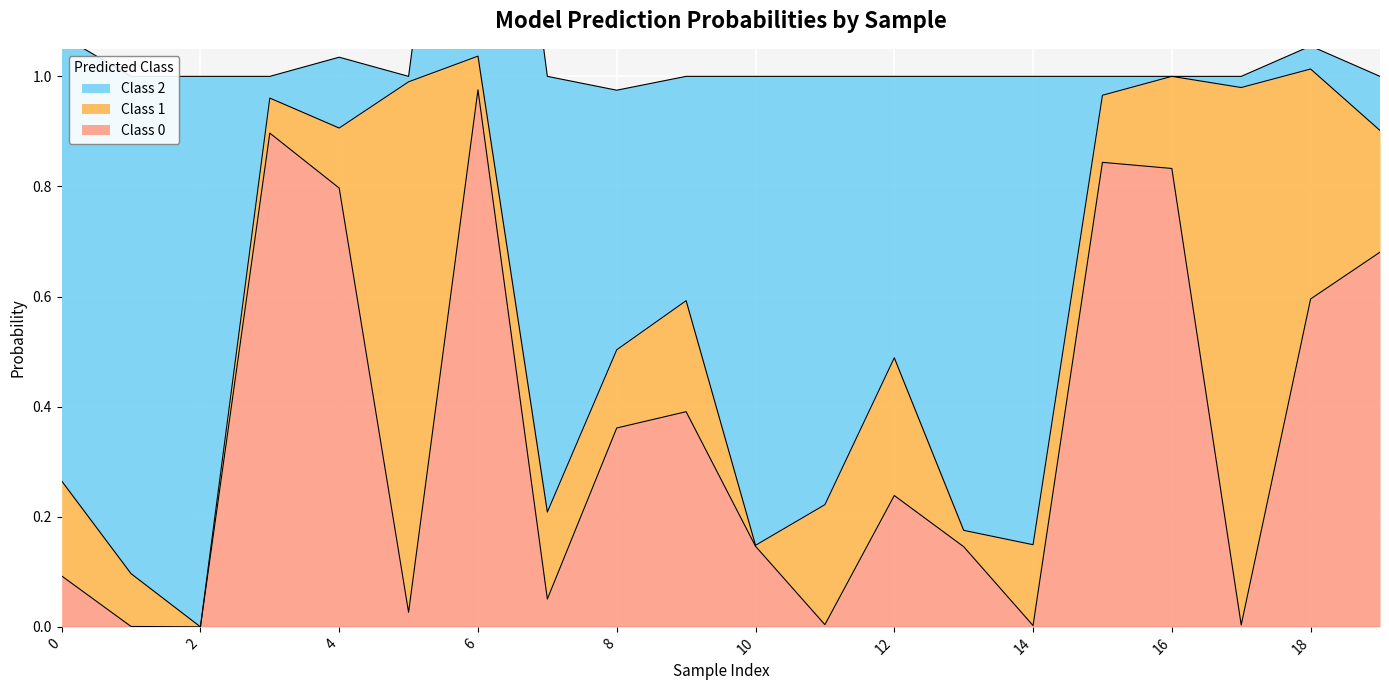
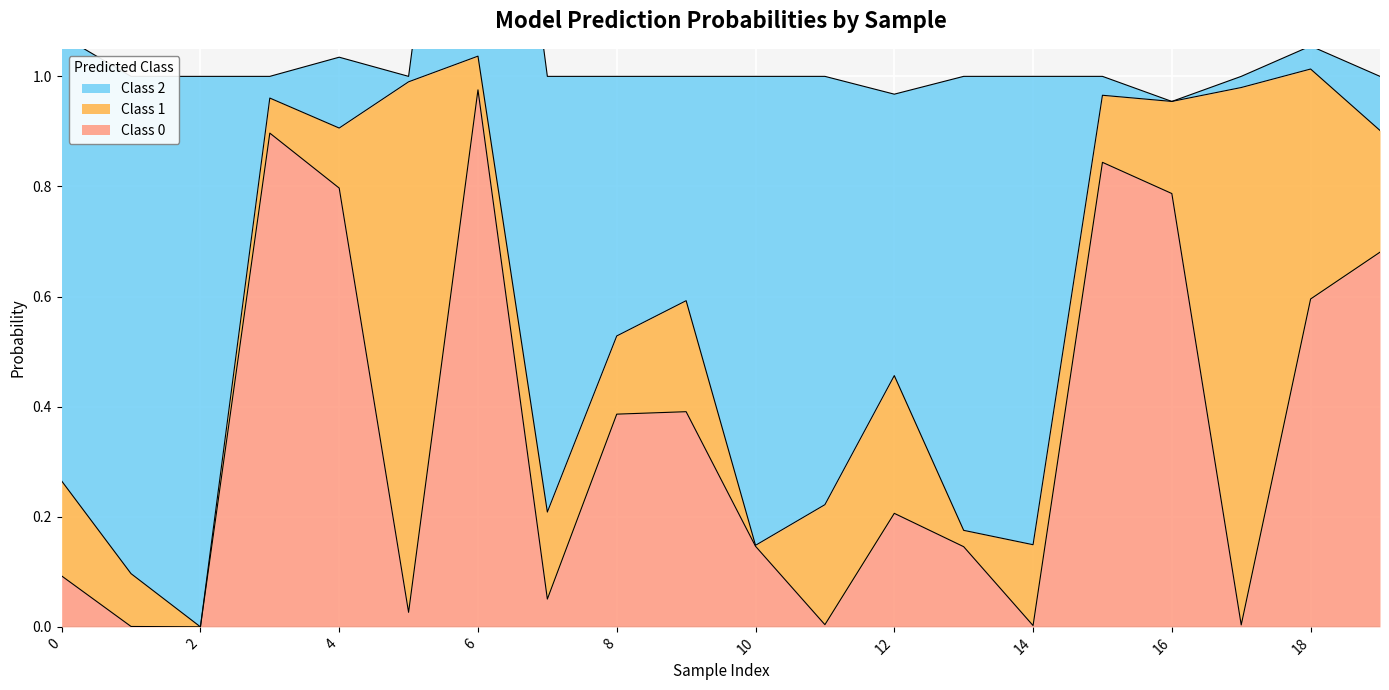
Class 0, 8: 0.36 -> 0.39
Class 0, 12: 0.24 -> 0.21
Class 0, 16: 0.83 -> 0.79
